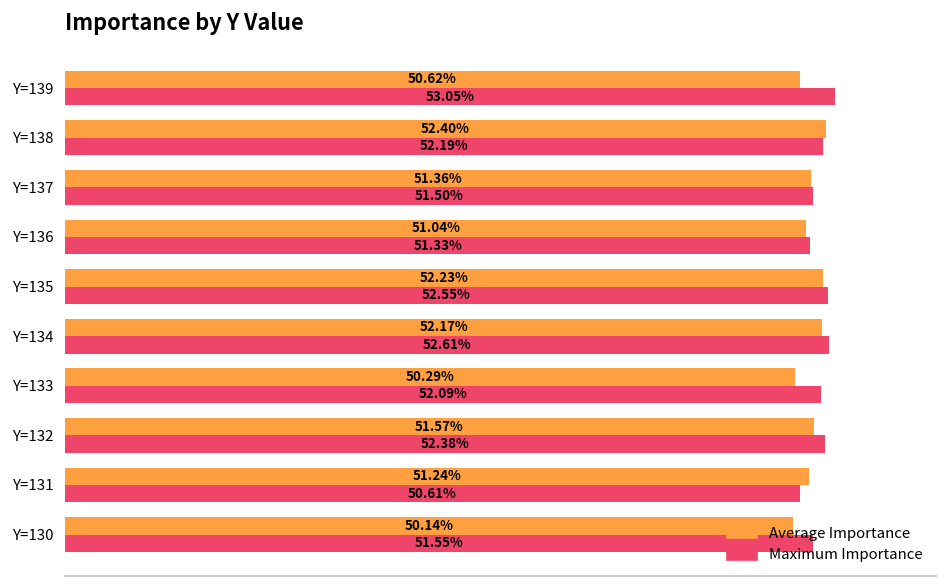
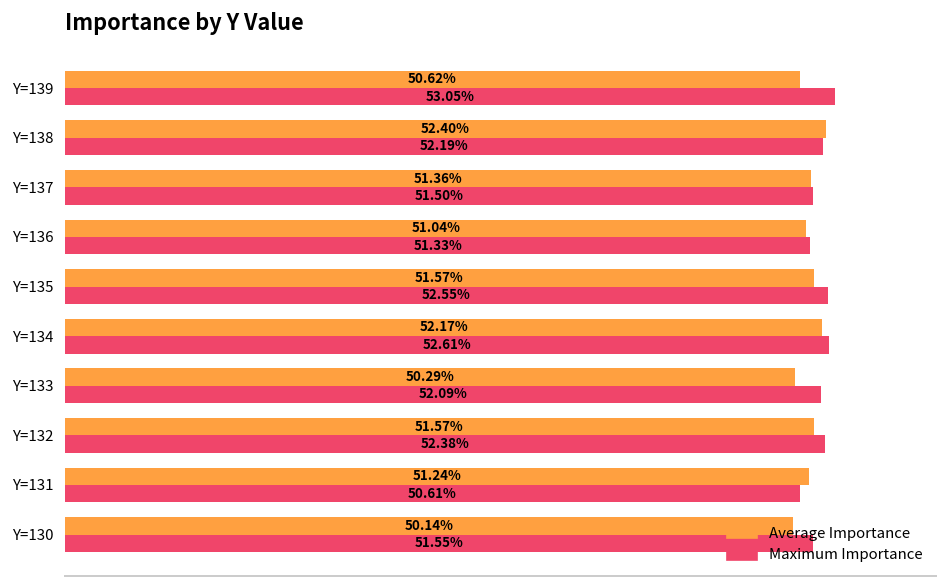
Average Importance, Y=135: 52.23% -> 51.57%
